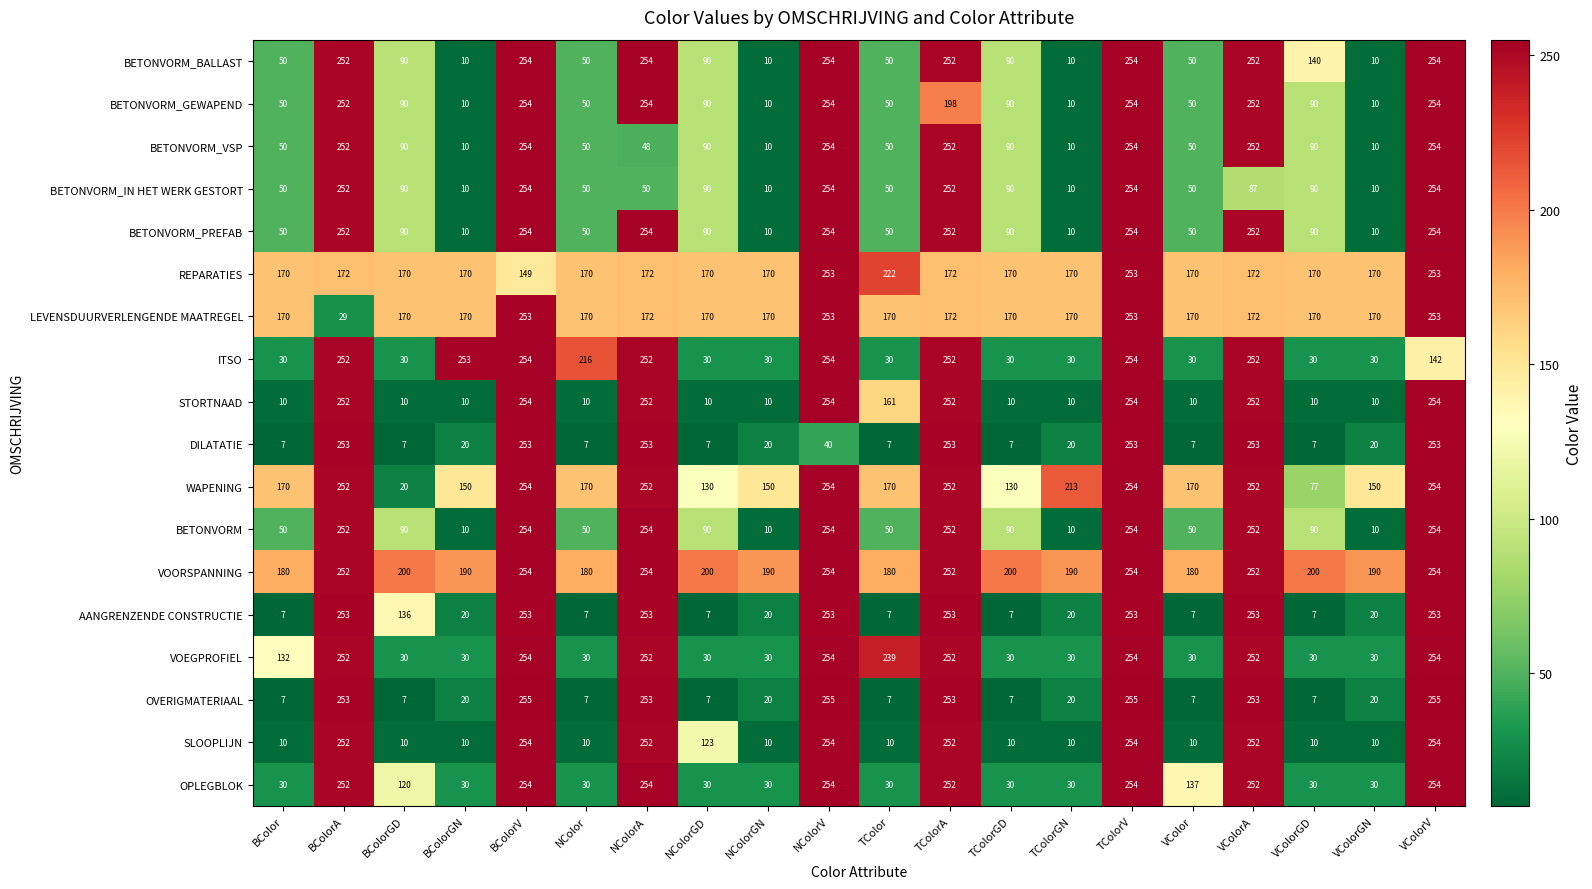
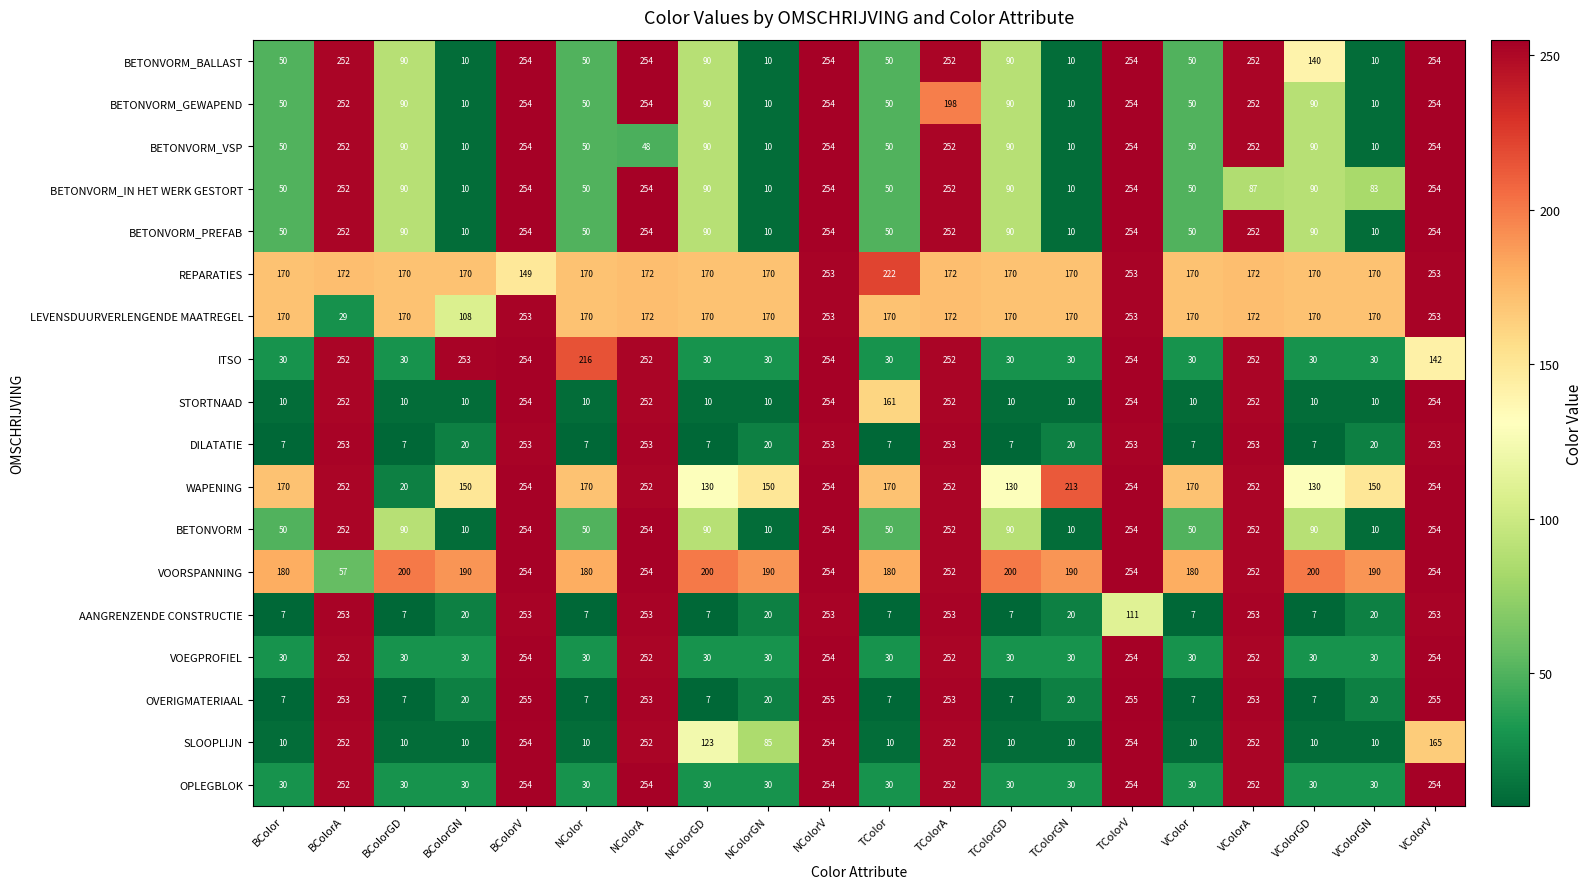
BETONVORM_IN HET WERK GESTORT, NColorA: 50 -> 254
BETONVORM_IN HET WERK GESTORT, VColorGN: 10 -> 83
LEVENSDUURVERLENGENDE MAATREGEL, BColorGN: 170 -> 108
DILATATIE, NColorV: 40 -> 253
WAPENING, VColorGD: 77 -> 130
VOORSPANNING, BColorA: 252 -> 57
AANGRENZENDE CONSTRUCTIE, BColorGD: 136 -> 7
AANGRENZENDE CONSTRUCTIE, TColorV: 253 -> 111
VOEGPROFIEL, BColor: 132 -> 30
VOEGPROFIEL, TColor: 239 -> 30
SLOOPLIJN, NColorGN: 10 -> 85
SLOOPLIJN, VColorV: 254 -> 165
OPLEGBLOK, BColorGD: 120 -> 30
OPLEGBLOK, VColor: 137 -> 30
